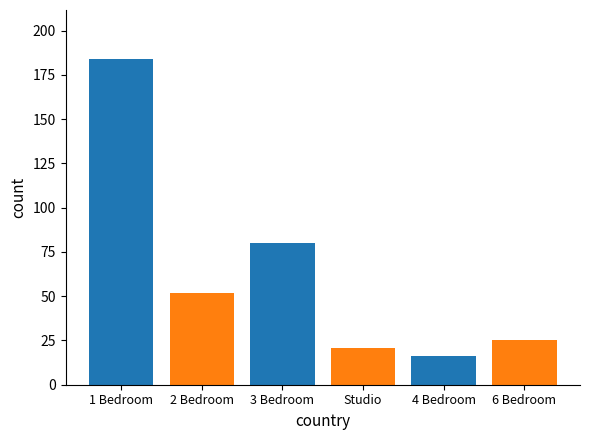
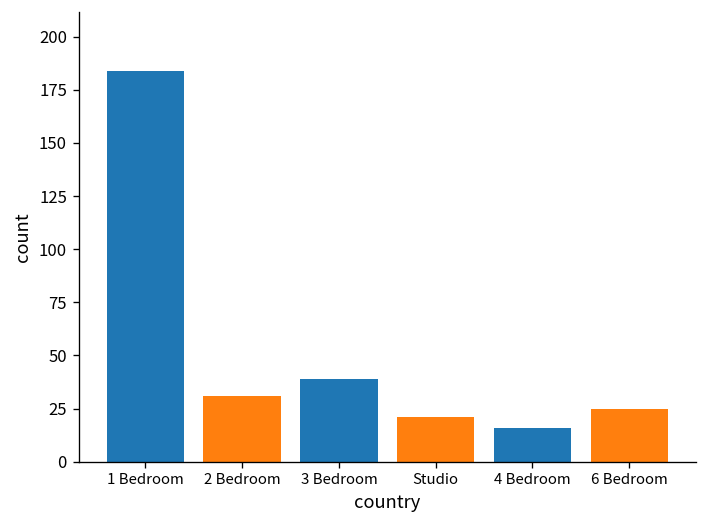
2 Bedroom: 52 -> 31
3 Bedroom: 80 -> 39
